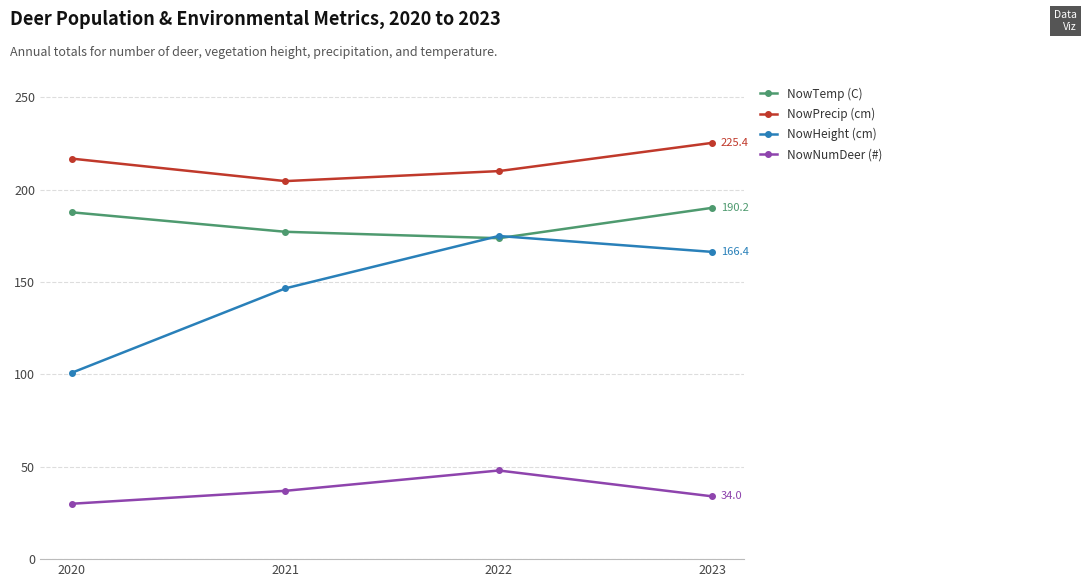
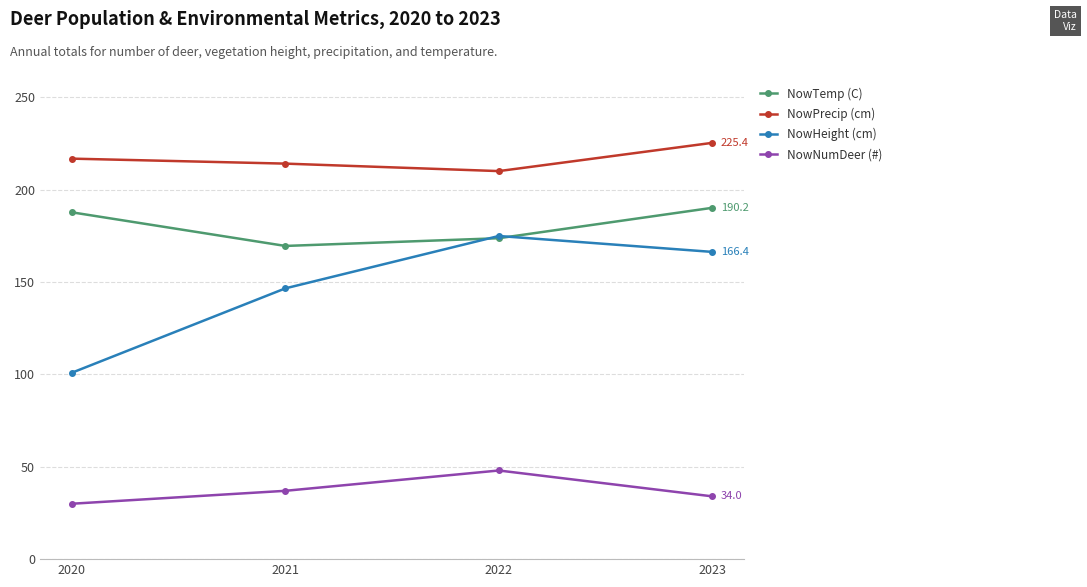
NowTemp (C), 2021: 177 -> 170
NowPrecip (cm), 2021: 205 -> 214
